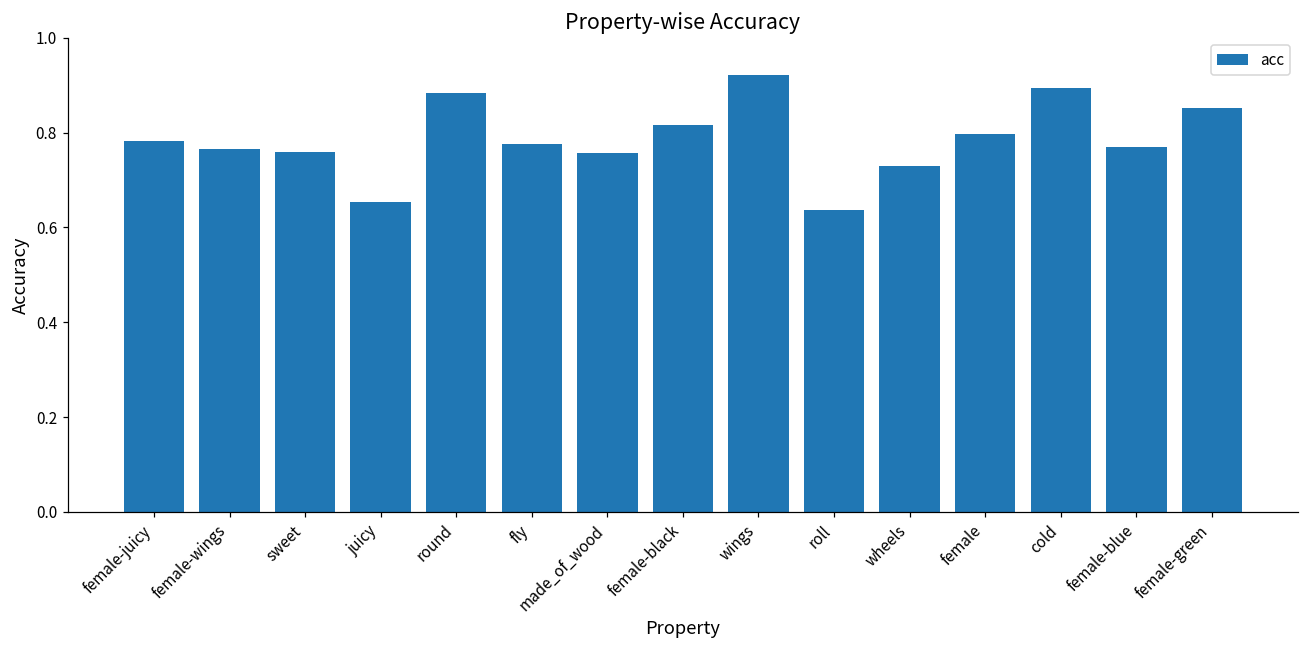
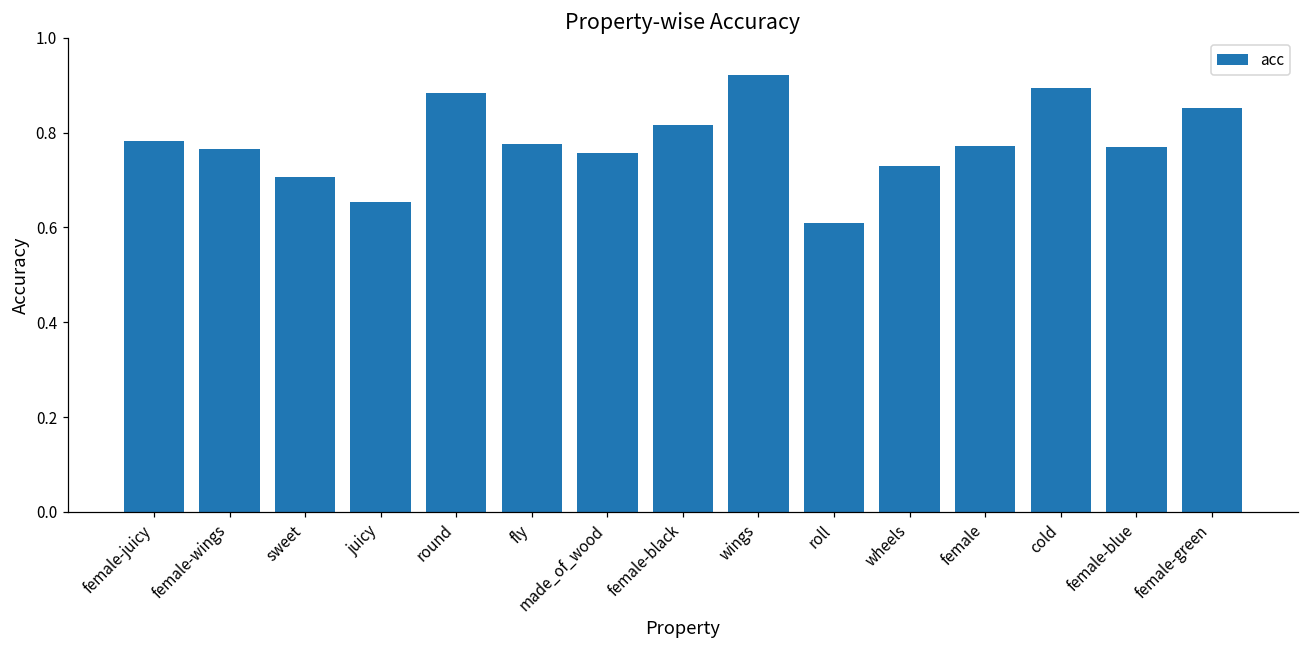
sweet: 0.76 -> 0.71
roll: 0.64 -> 0.61
female: 0.80 -> 0.77
